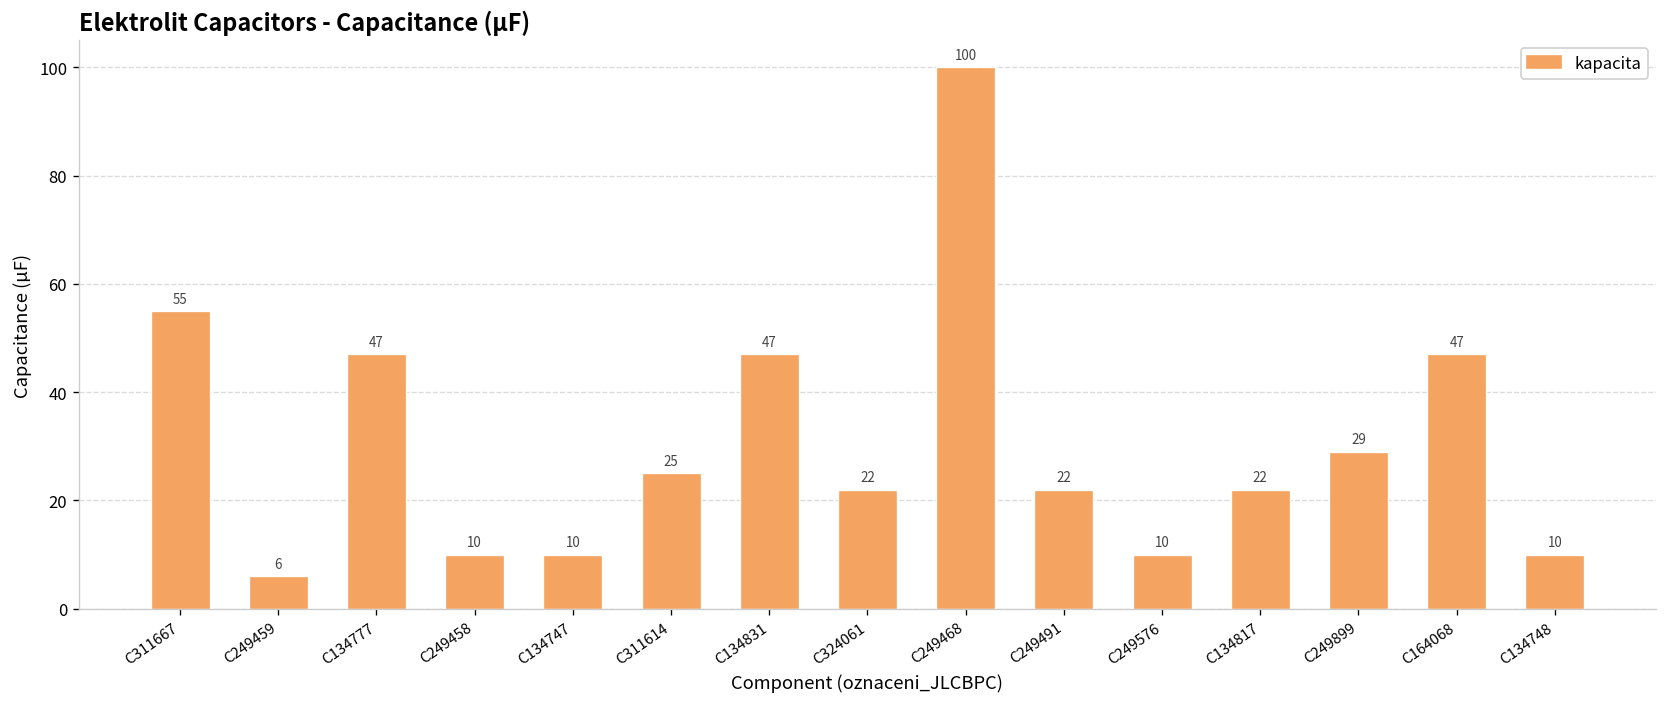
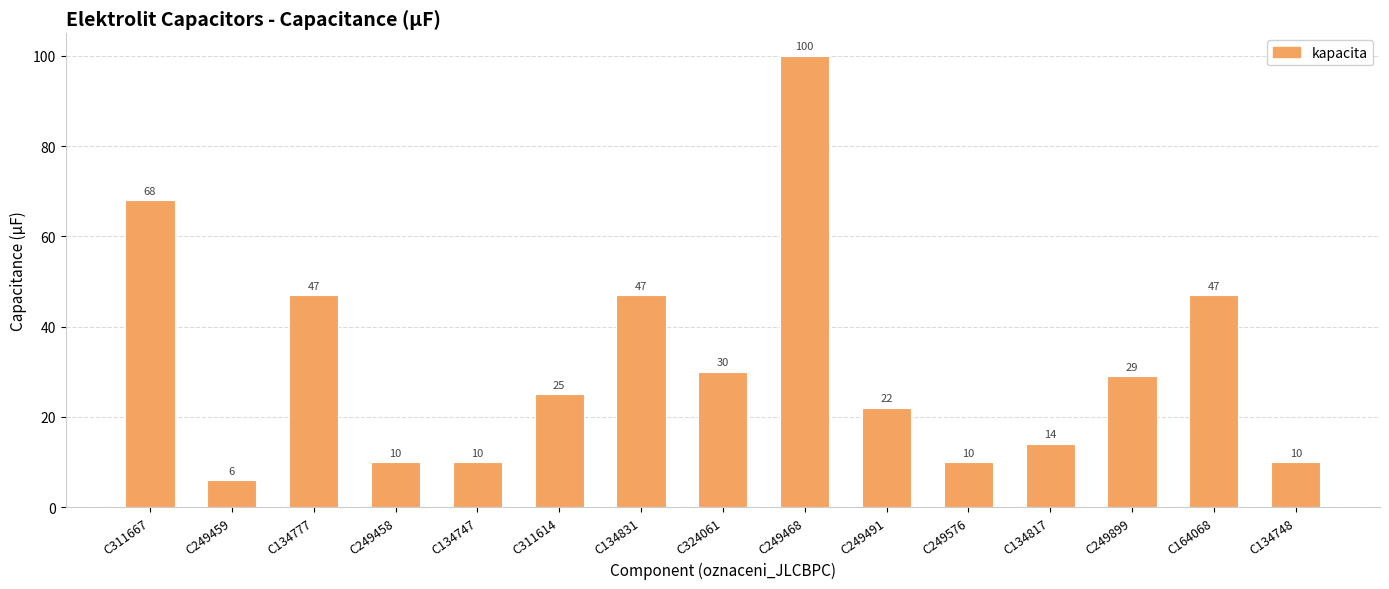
C311667: 55 -> 68
C324061: 22 -> 30
C134817: 22 -> 14
